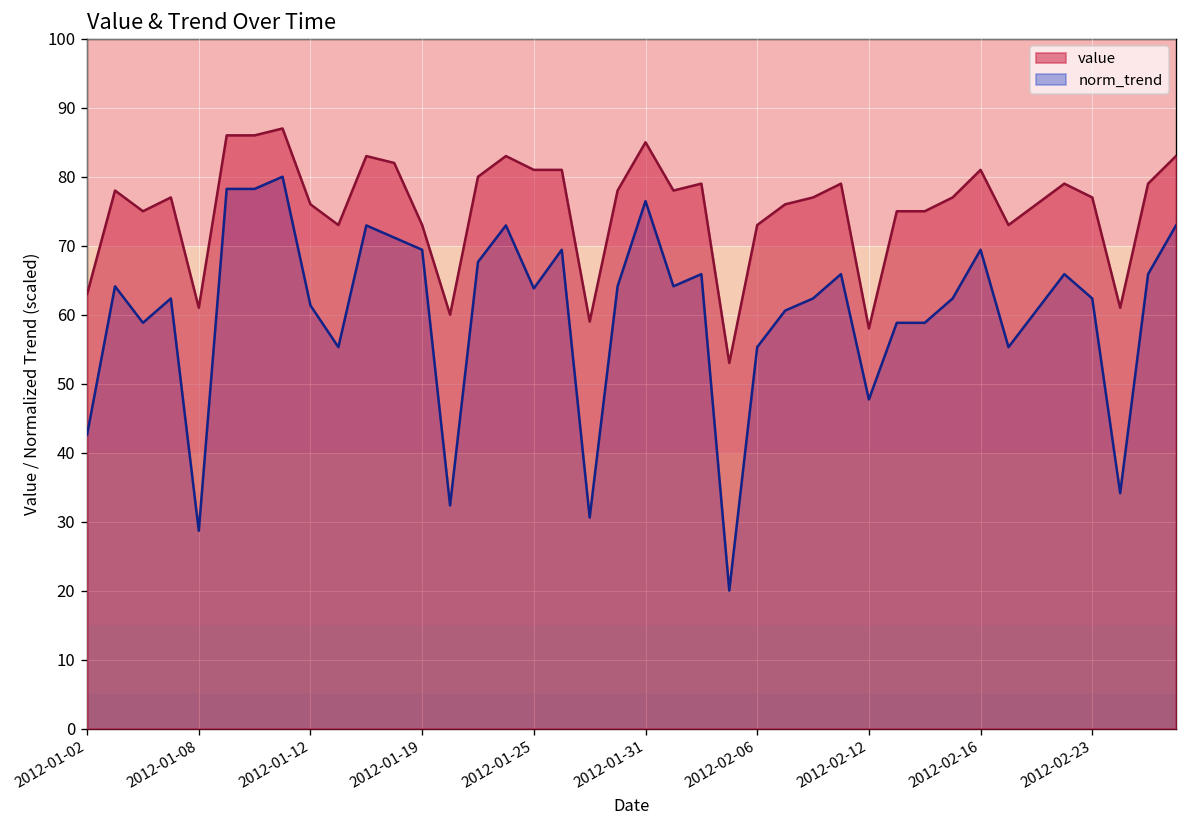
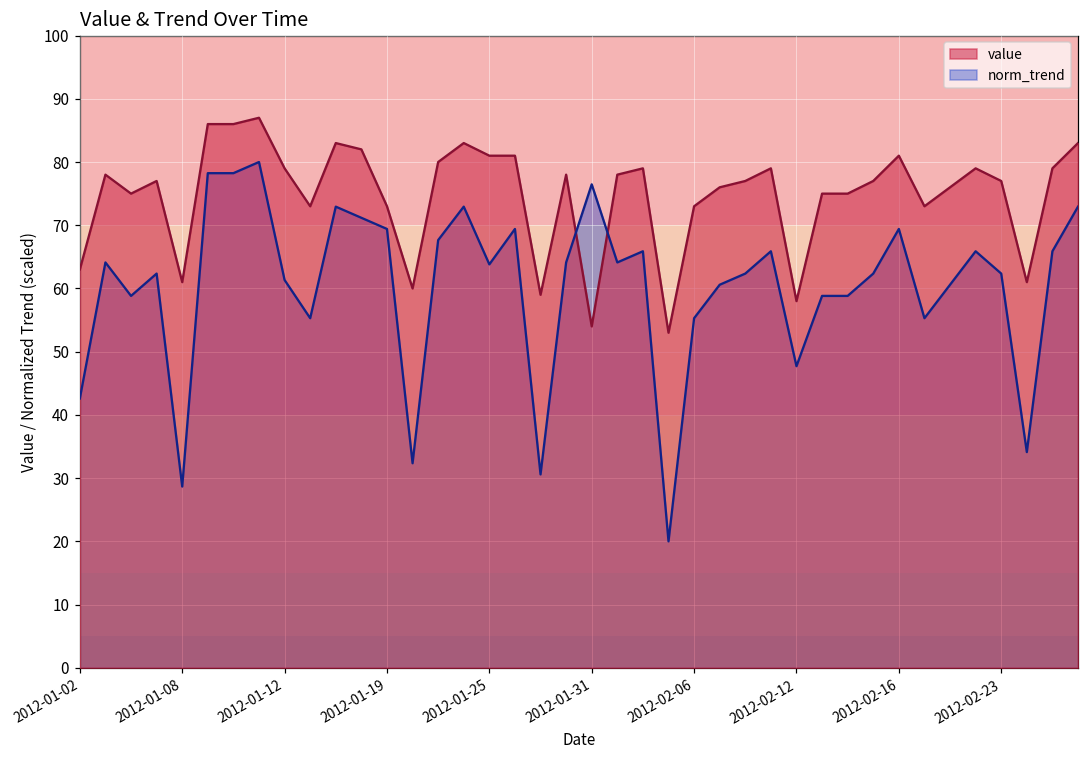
value, 2012-01-12: 76 -> 79
value, 2012-01-31: 85 -> 54
